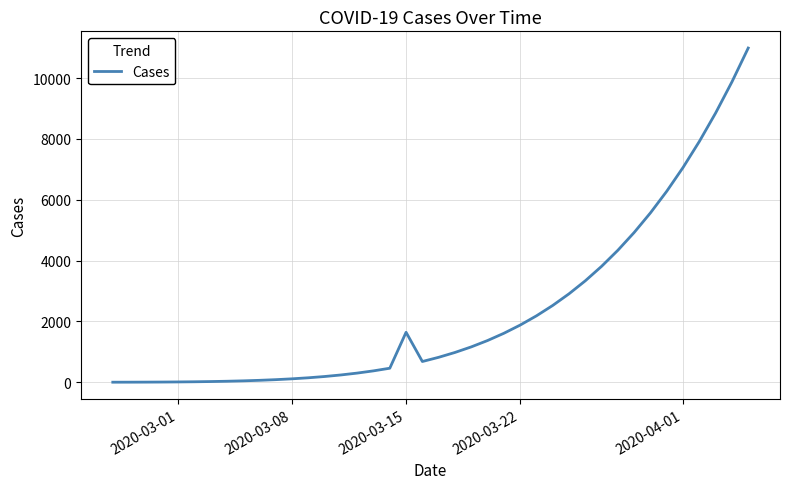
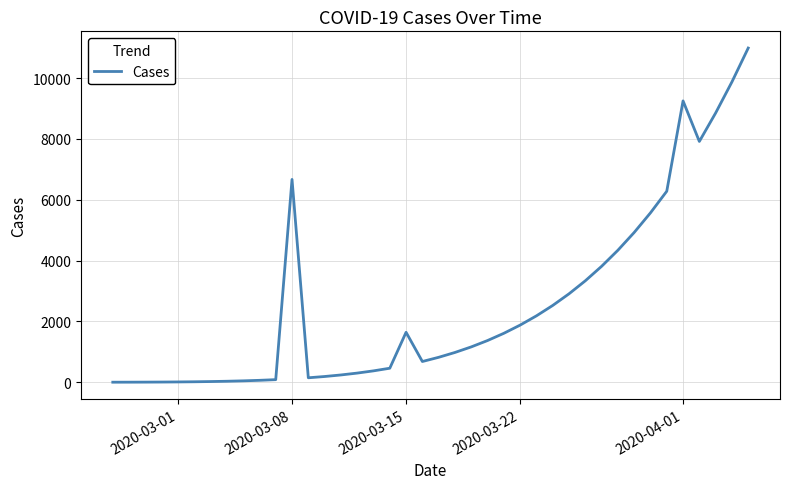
2020-03-08: 100 -> 6700
2020-04-01: 7100 -> 9300
